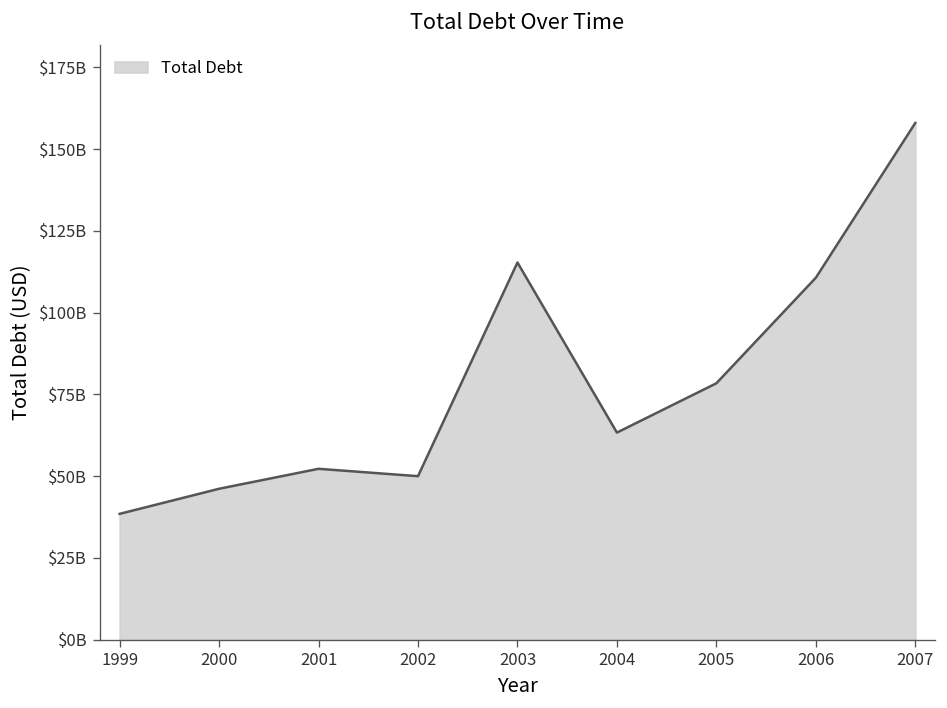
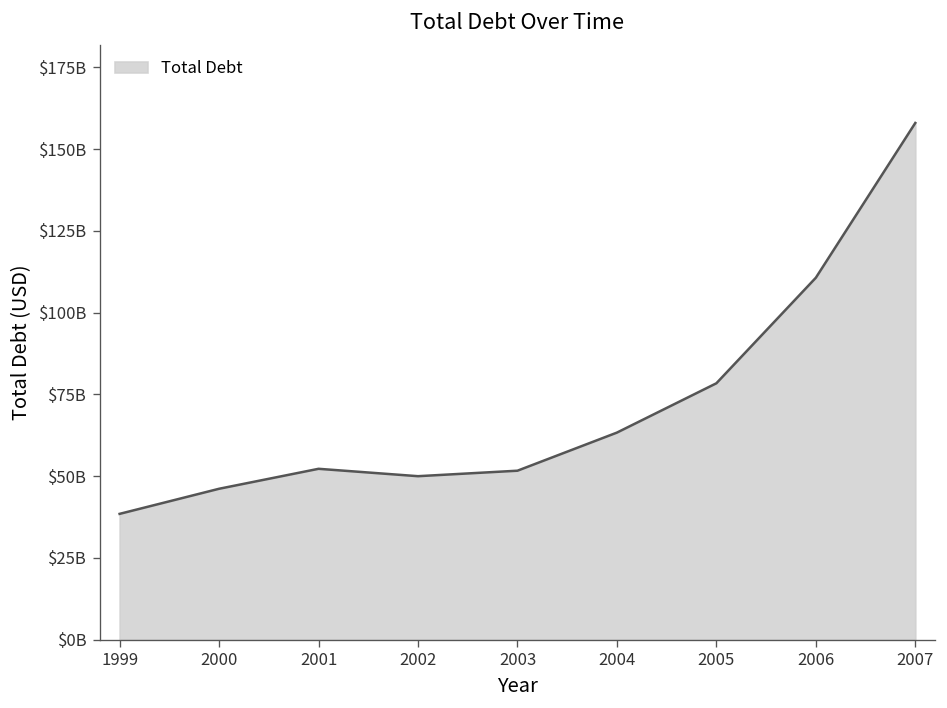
2003: $115000000000 -> $52000000000
